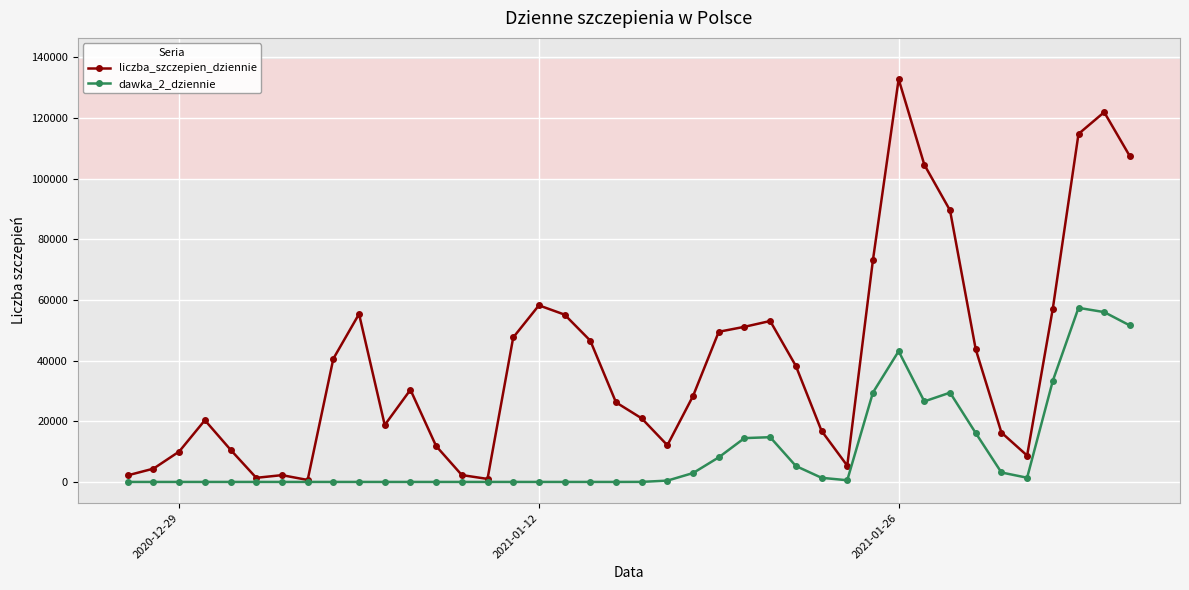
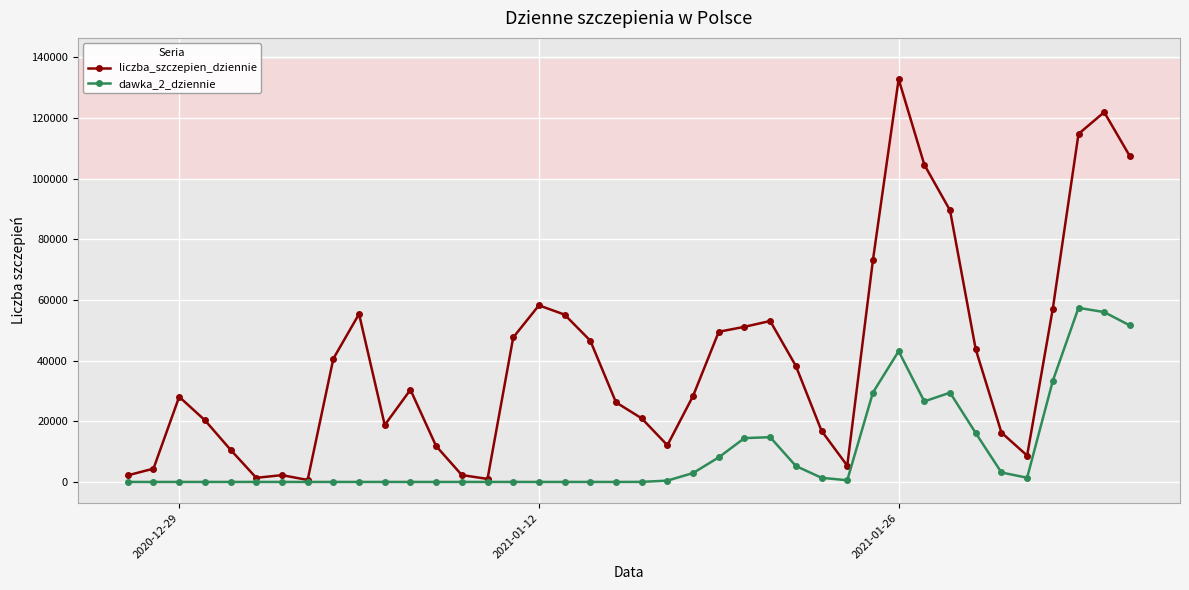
liczba_szczepien_dziennie, 2020-12-29: 10000 -> 28000
